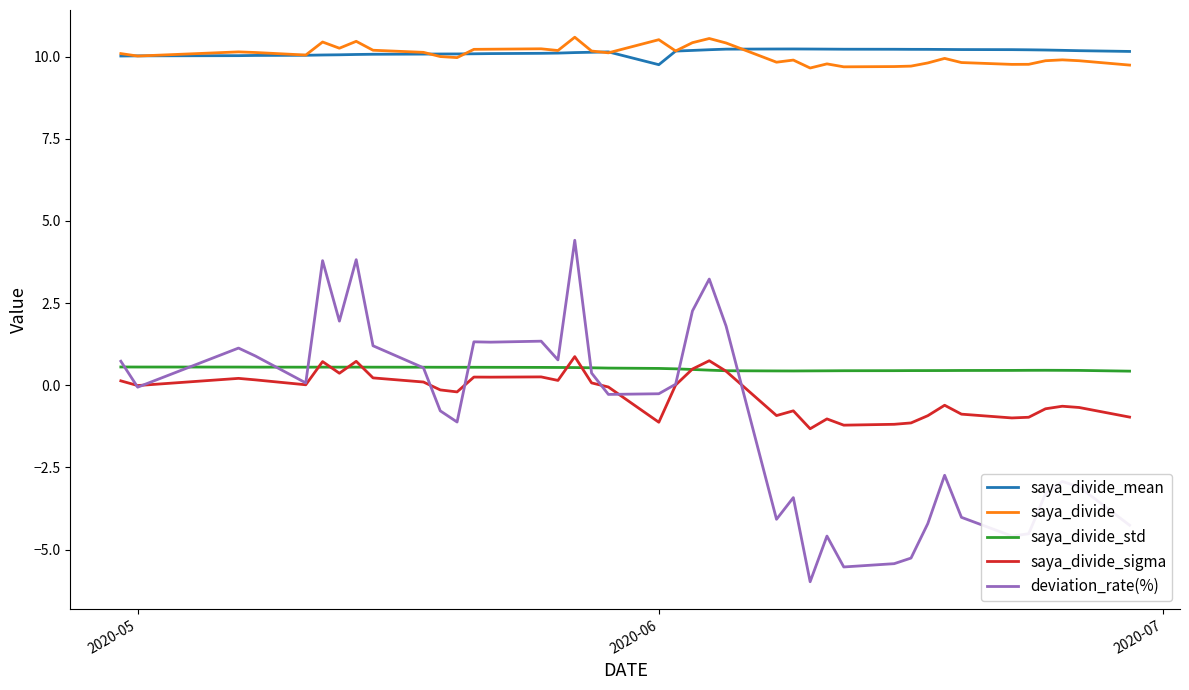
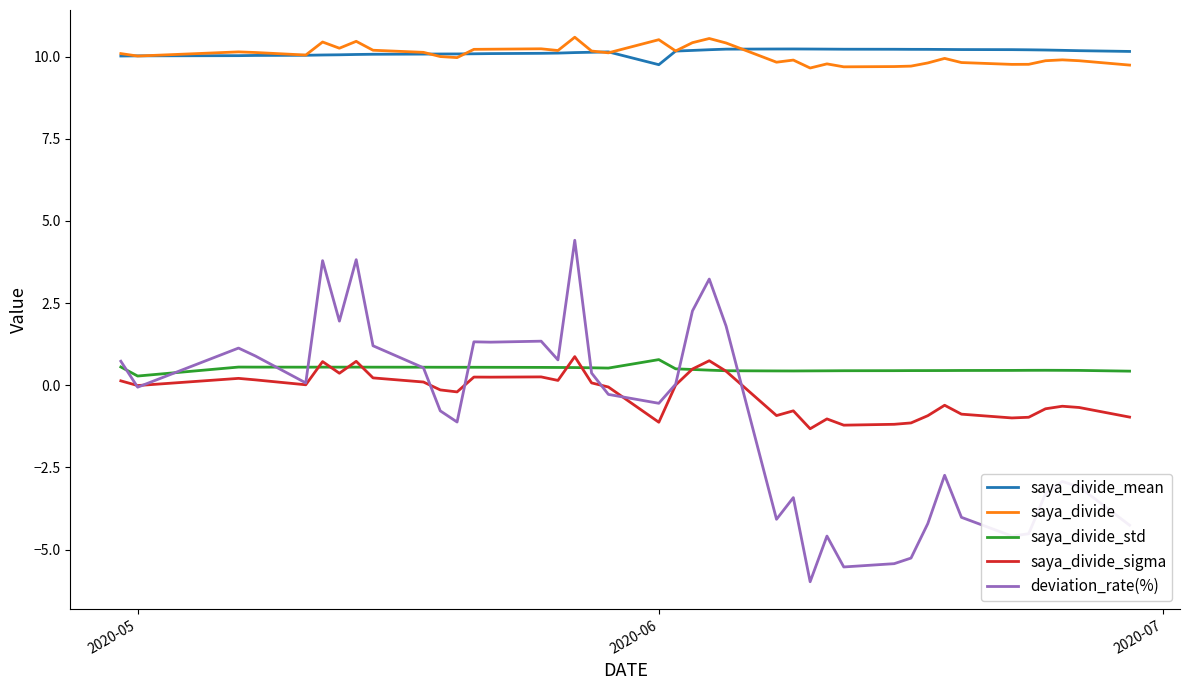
saya_divide_std, 2020-05: 0.6 -> 0.3
saya_divide_std, 2020-06: 0.5 -> 0.8
deviation_rate(%), 2020-06: -0.3 -> -0.6
